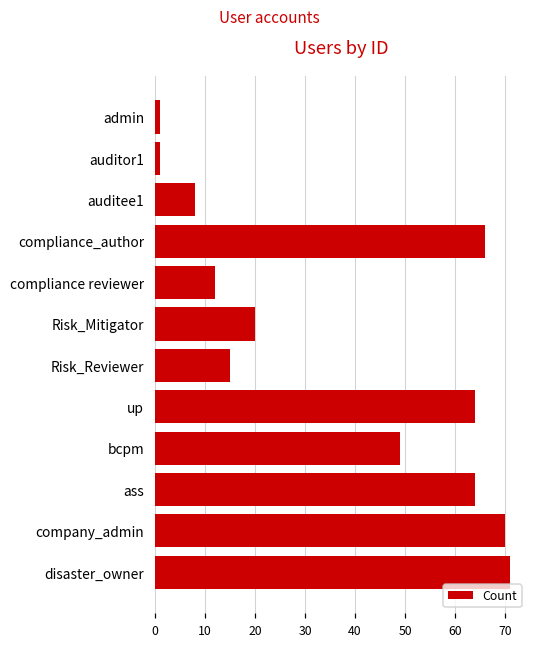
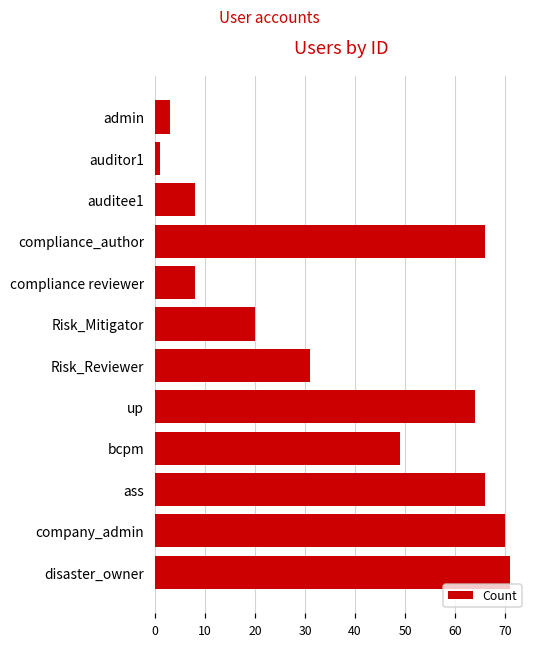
admin: 1 -> 3
compliance reviewer: 12 -> 8
Risk_Reviewer: 15 -> 31
ass: 64 -> 66
